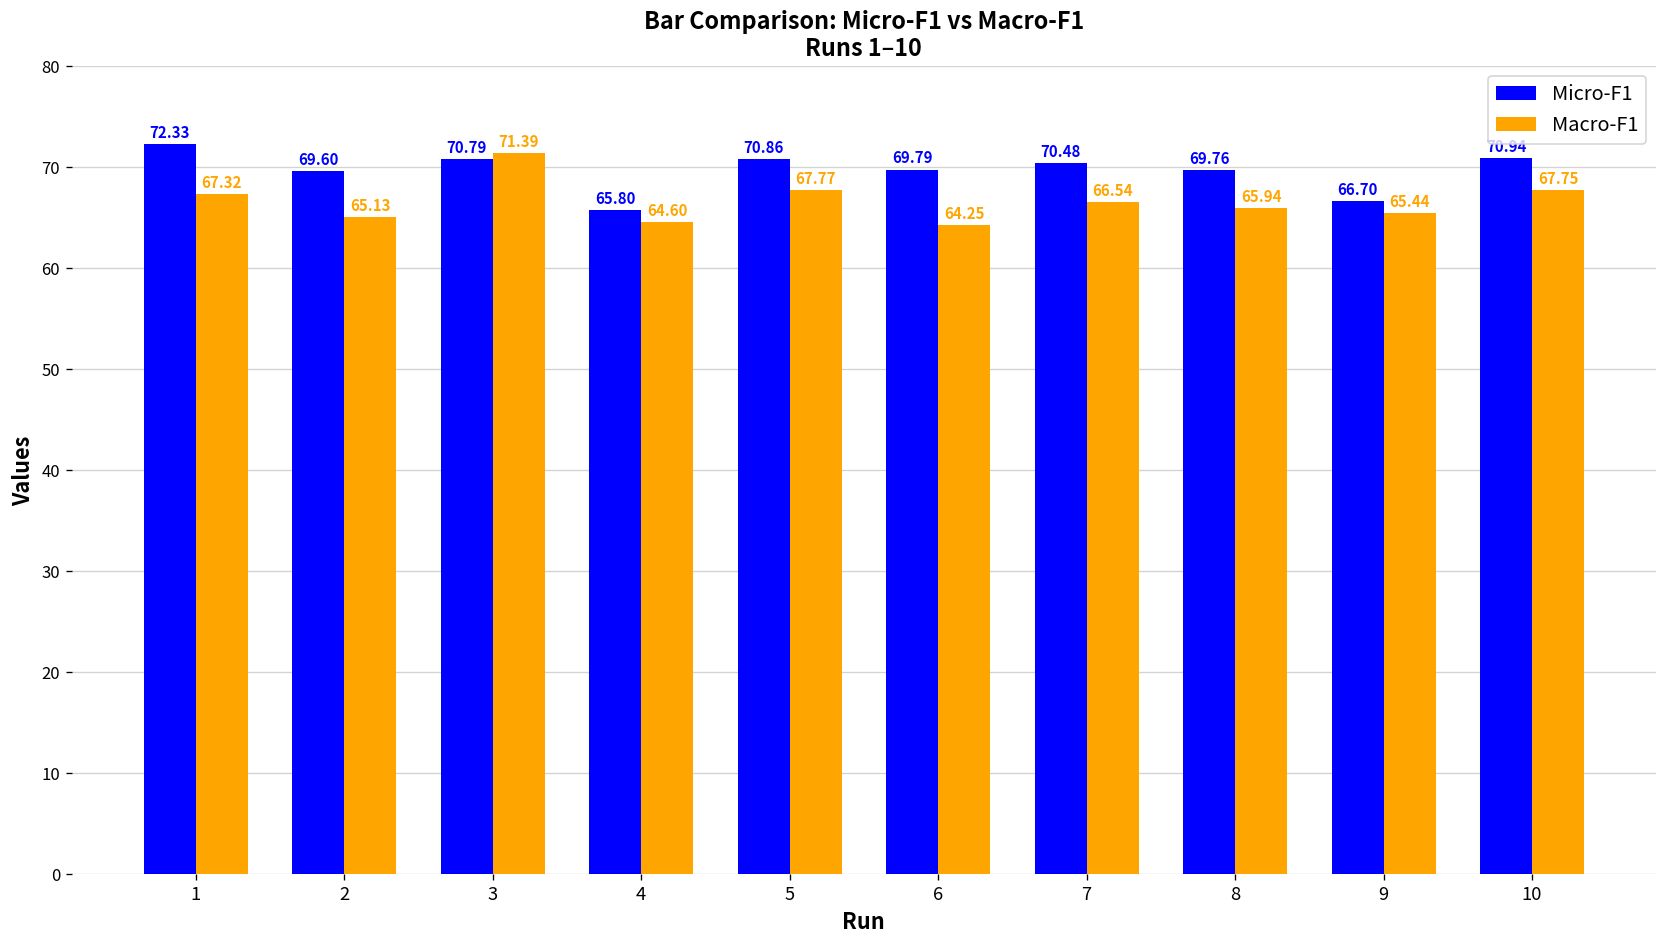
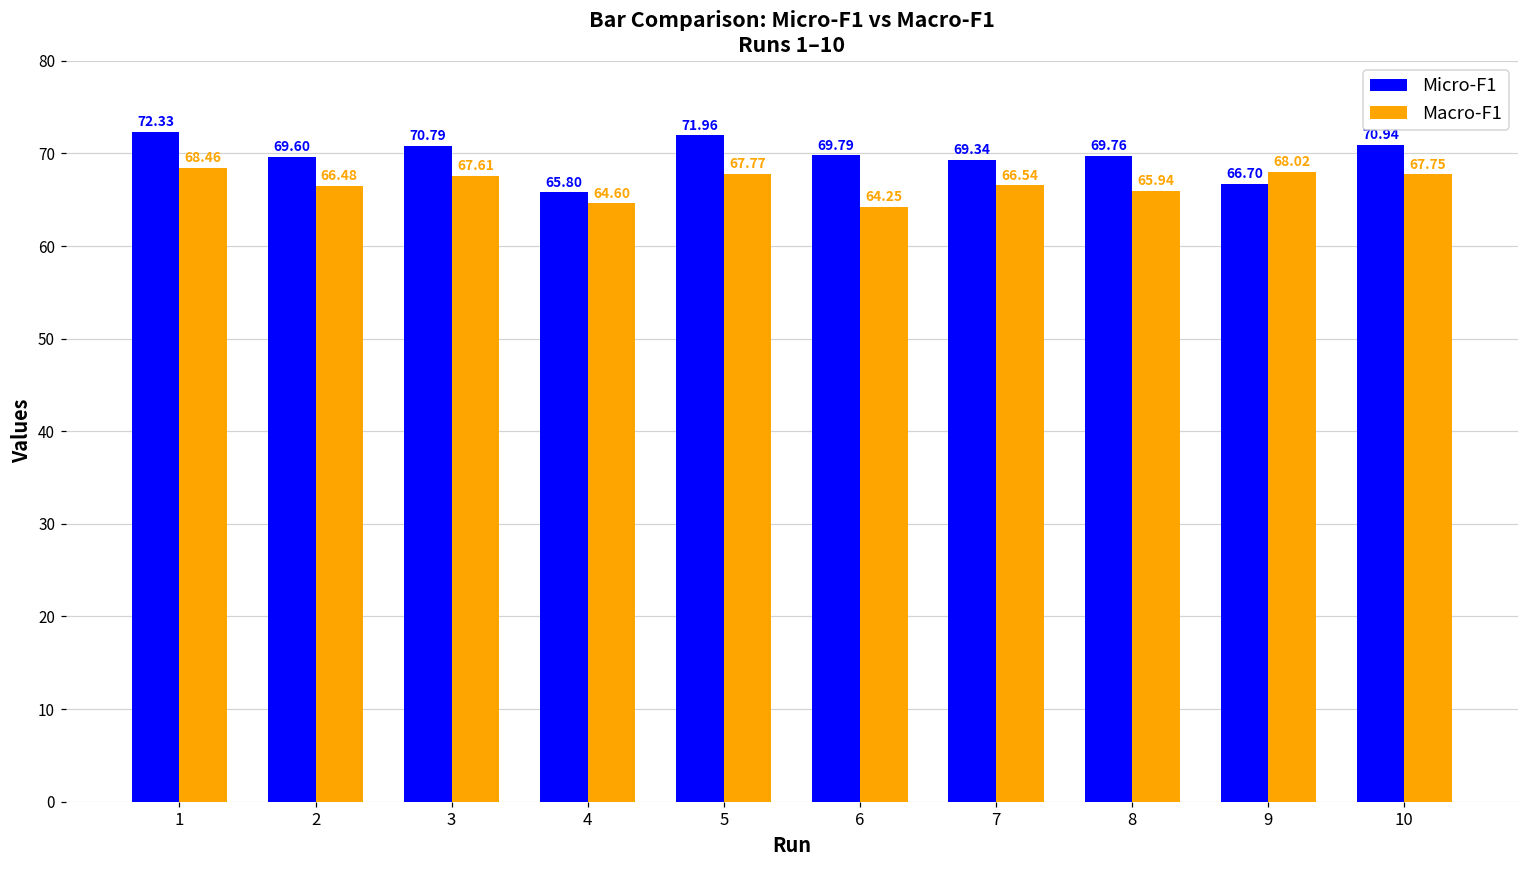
Macro-F1, 1: 67.32 -> 68.46
Macro-F1, 2: 65.13 -> 66.48
Macro-F1, 3: 71.39 -> 67.61
Micro-F1, 5: 70.86 -> 71.96
Micro-F1, 7: 70.48 -> 69.34
Macro-F1, 9: 65.44 -> 68.02
